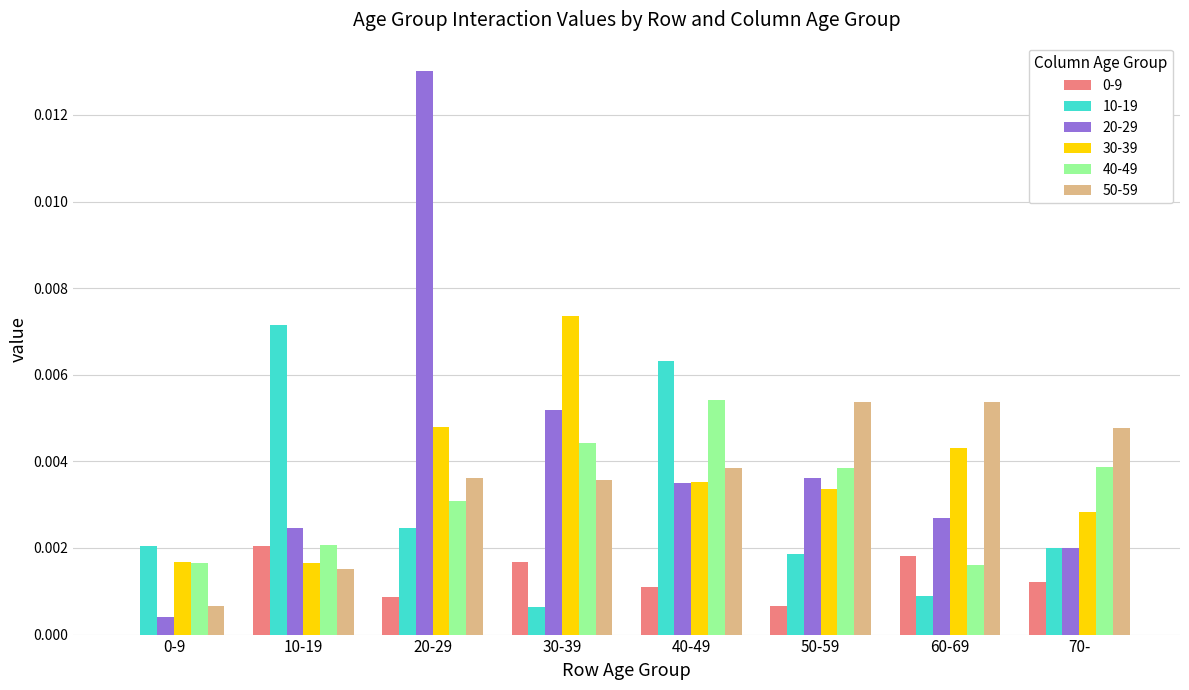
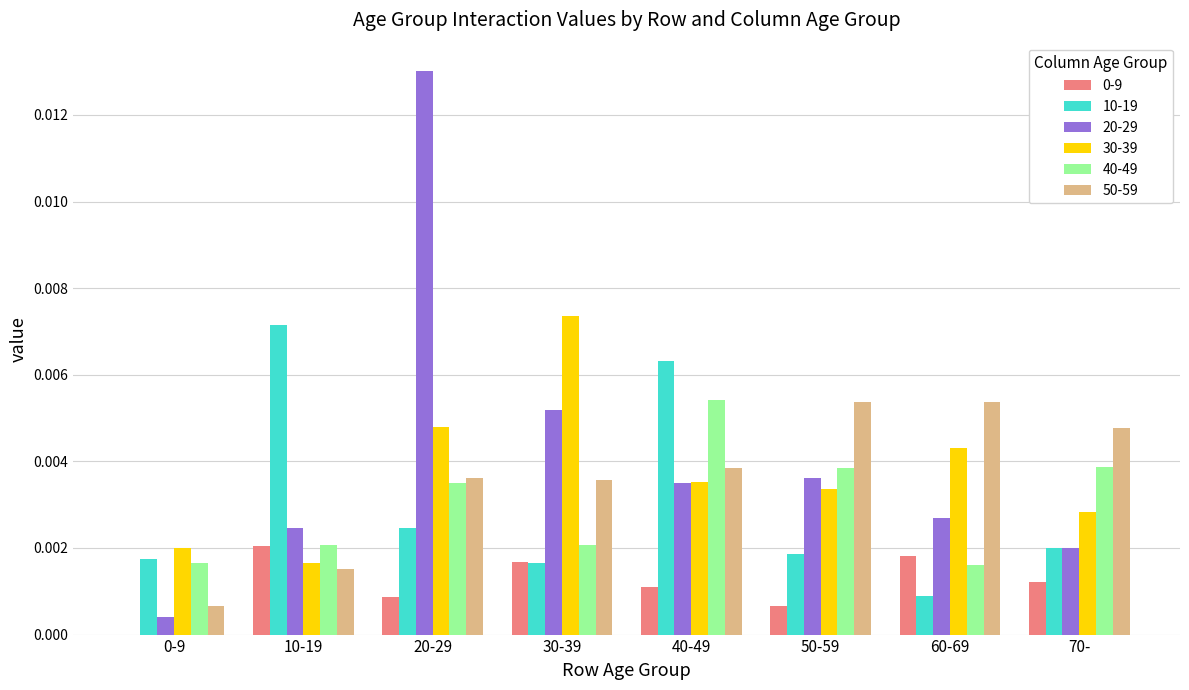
10-19, 0-9: 0.0020 -> 0.0017
30-39, 0-9: 0.0017 -> 0.0020
40-49, 20-29: 0.0031 -> 0.0035
10-19, 30-39: 0.0006 -> 0.0017
40-49, 30-39: 0.0044 -> 0.0021
